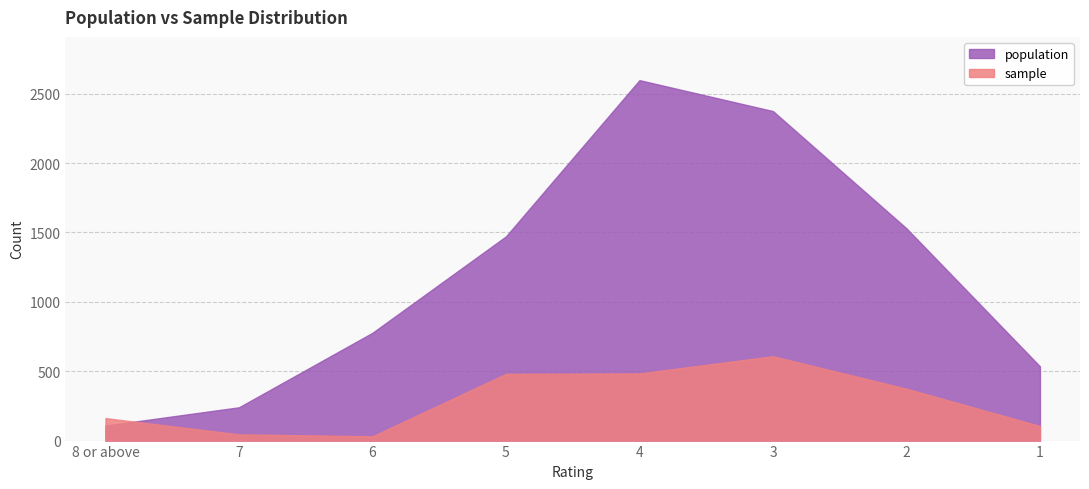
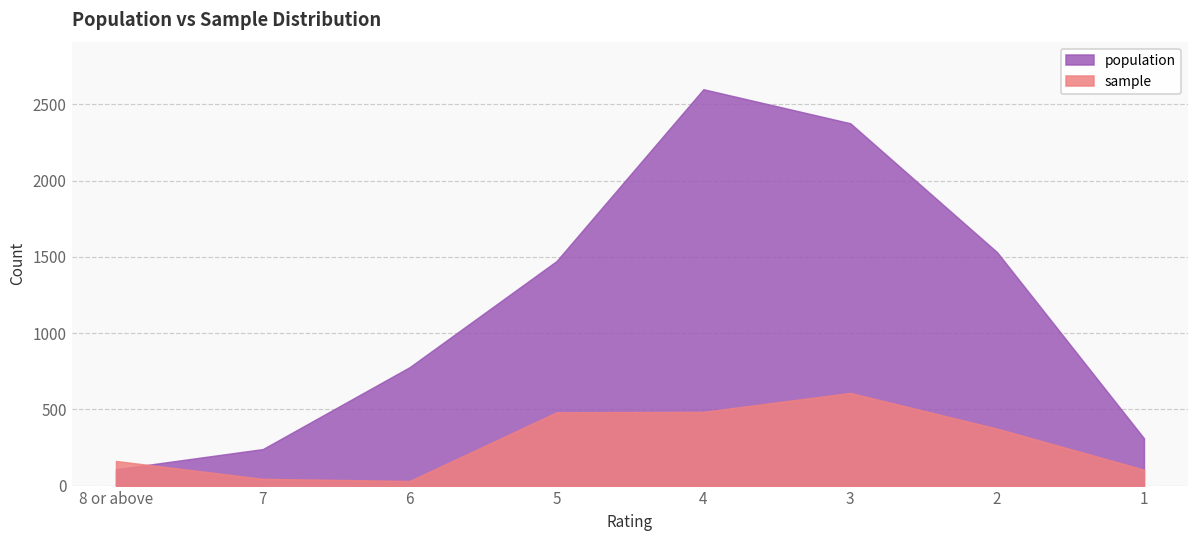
population, 1: 540 -> 310
